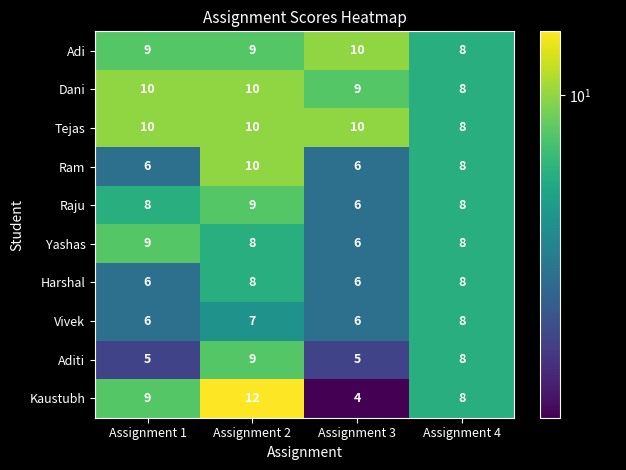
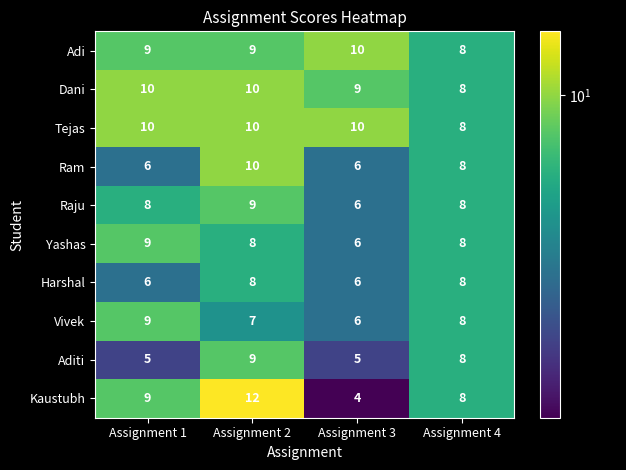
Vivek, Assignment 1: 6 -> 9
